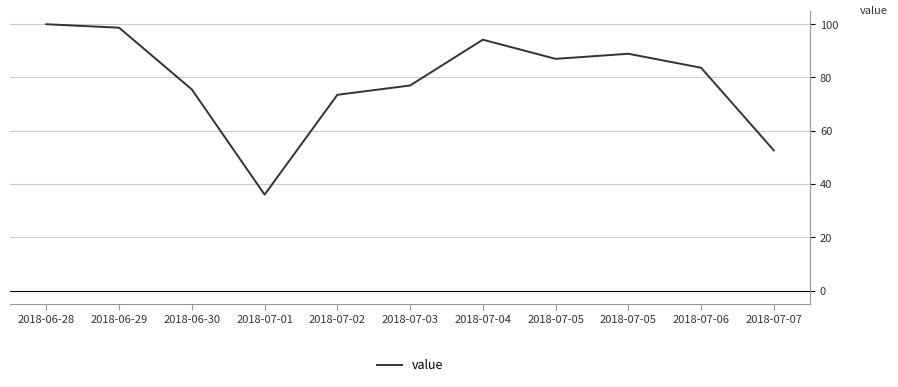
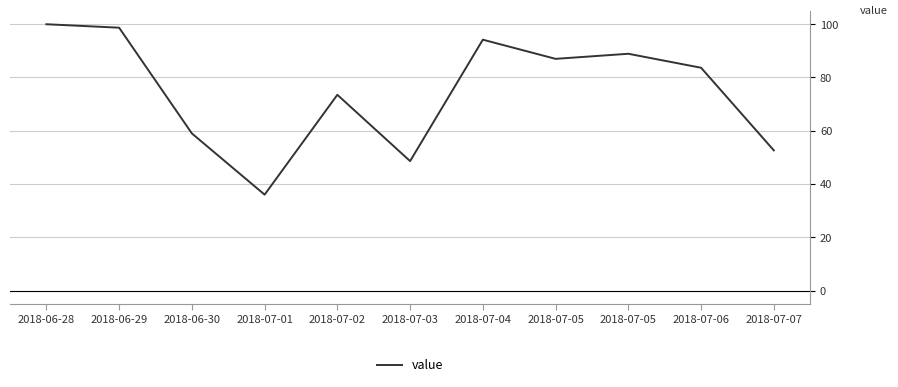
2018-06-30: 76 -> 59
2018-07-03: 77 -> 49
